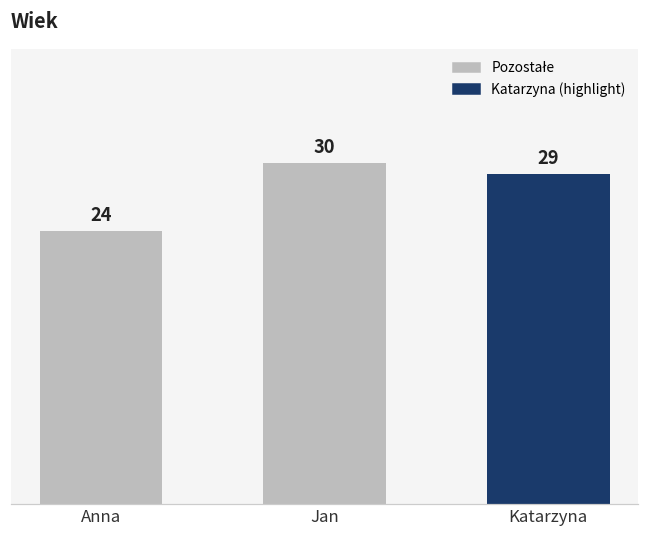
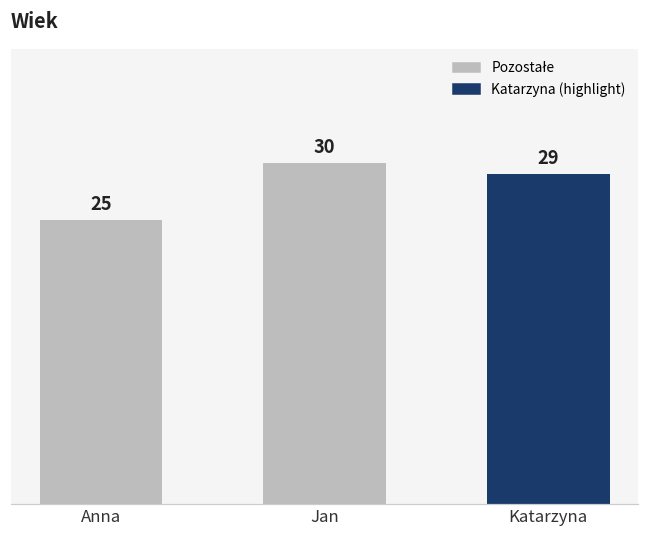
Anna: 24 -> 25
